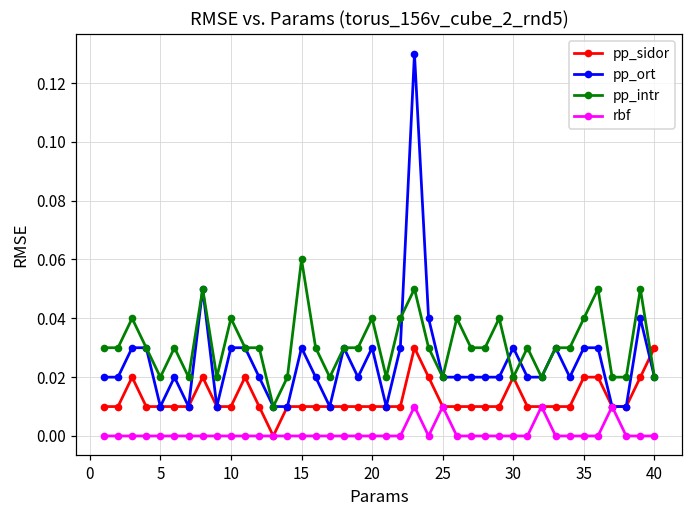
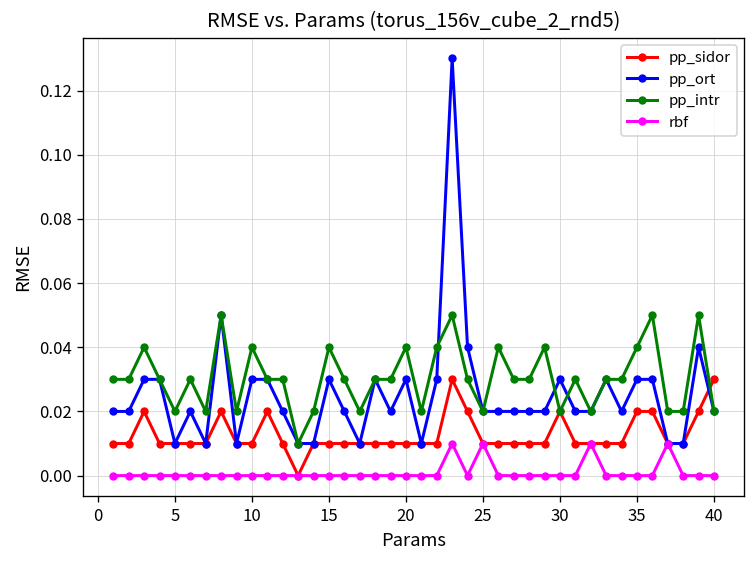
pp_intr, 15: 0.06 -> 0.04
